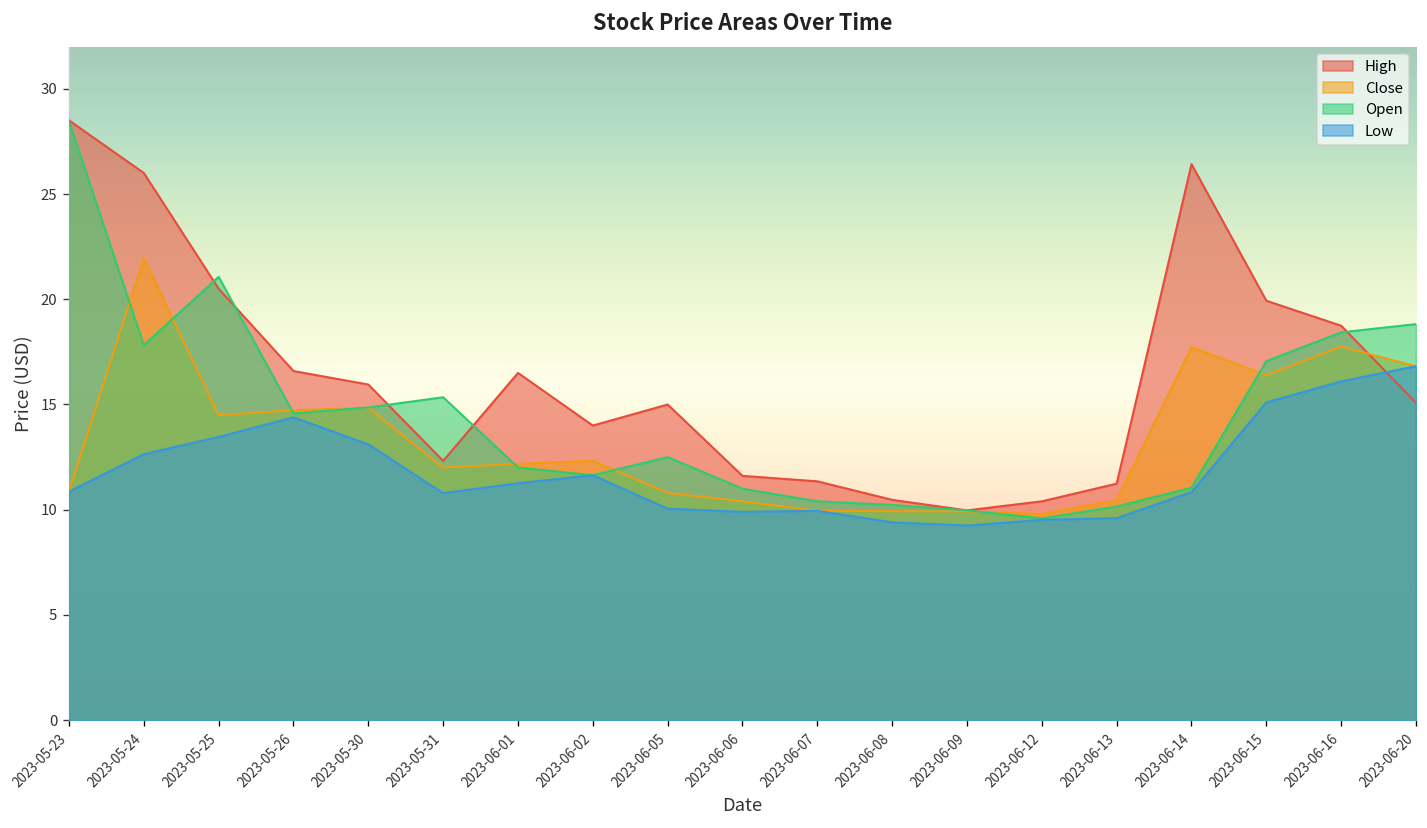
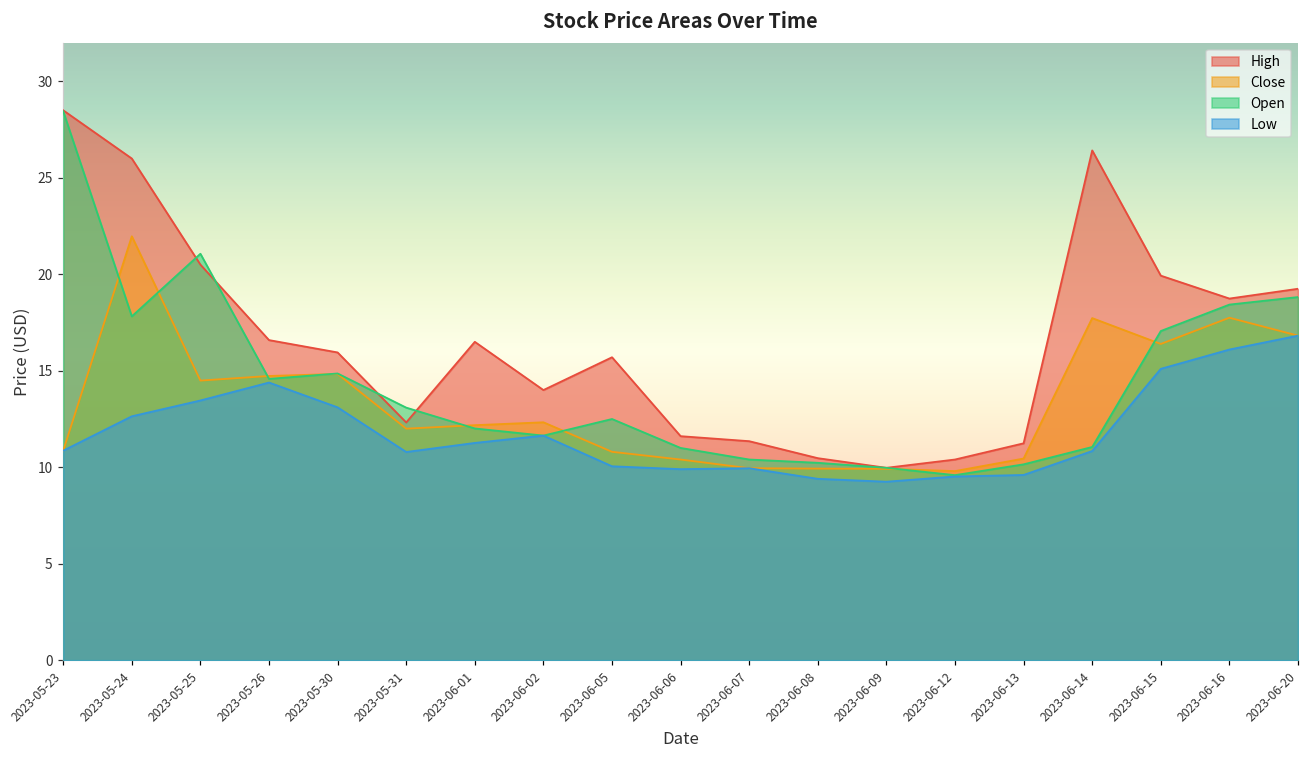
Open, 2023-05-31: 15.3 -> 13.1
High, 2023-06-05: 15.0 -> 15.7
High, 2023-06-20: 15.1 -> 19.3
